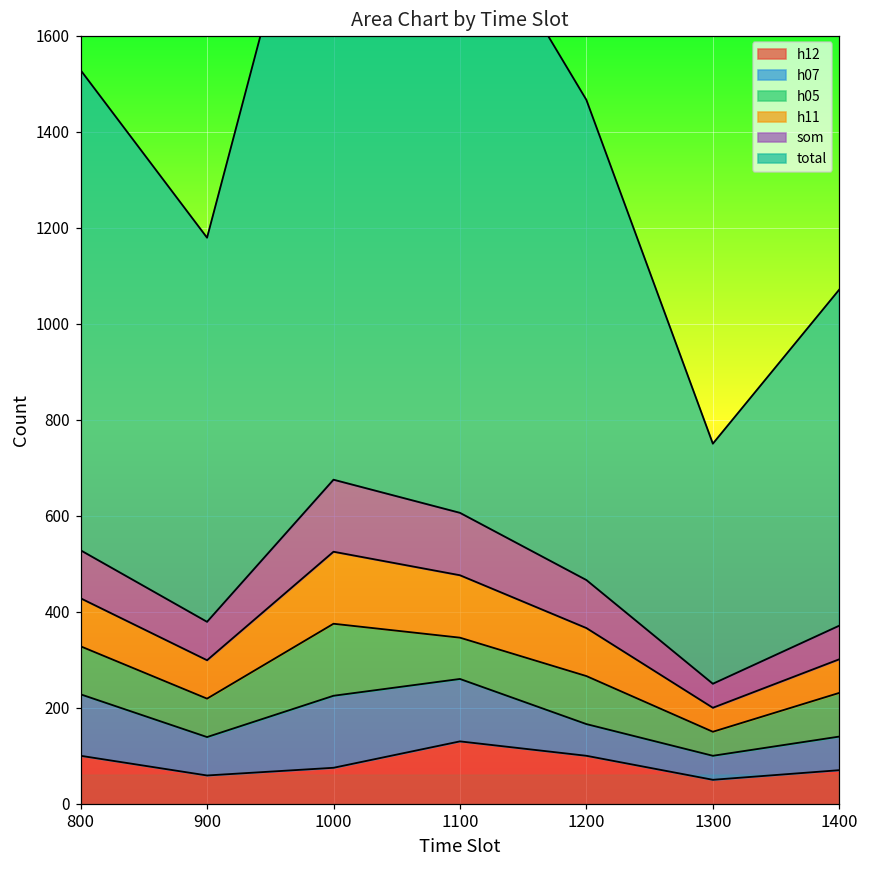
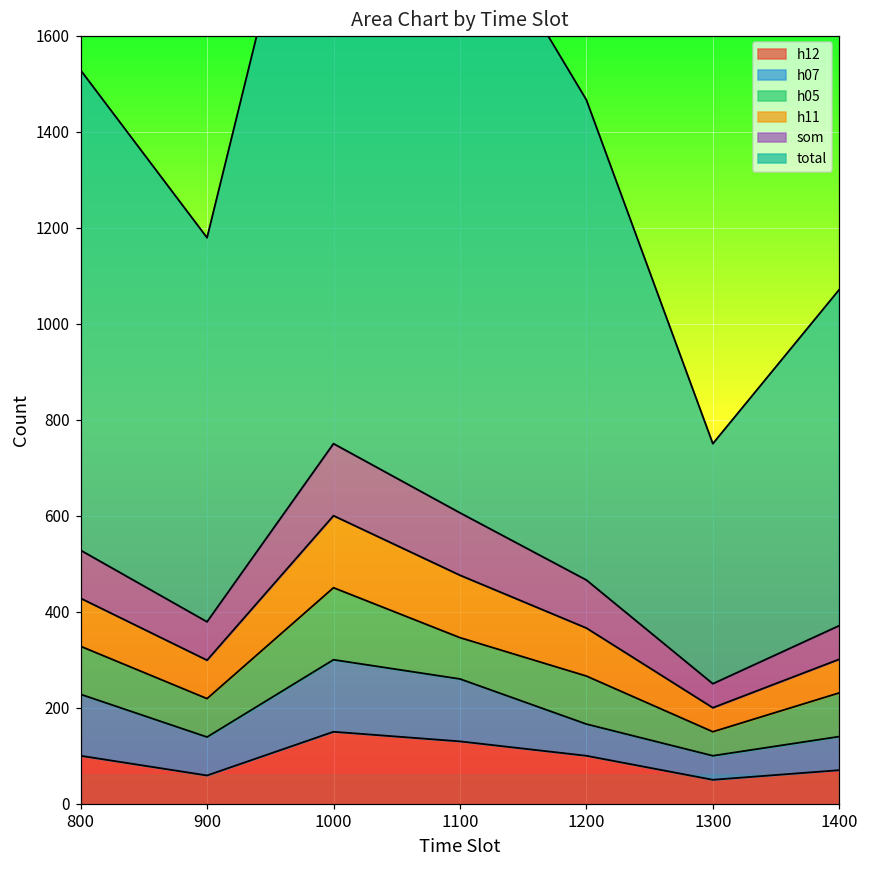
h12, 1000: 80 -> 150
